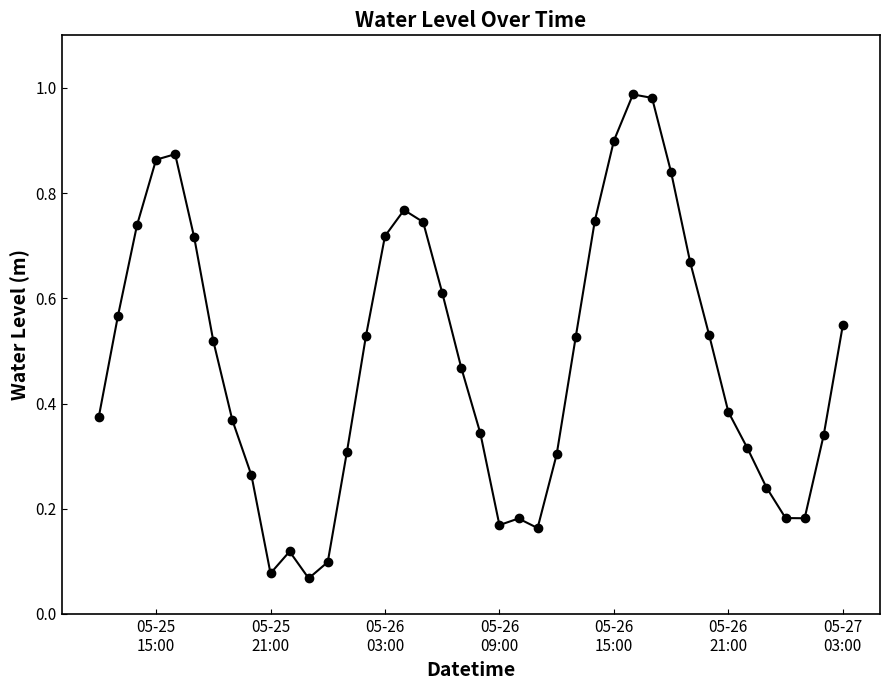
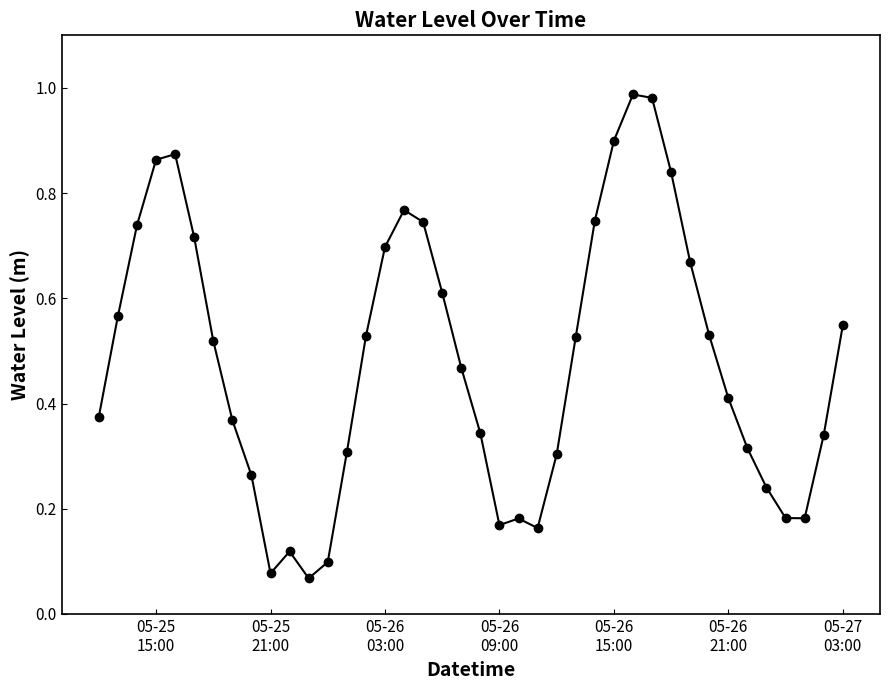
05-26 03:00: 0.72 -> 0.70
05-26 21:00: 0.38 -> 0.41
